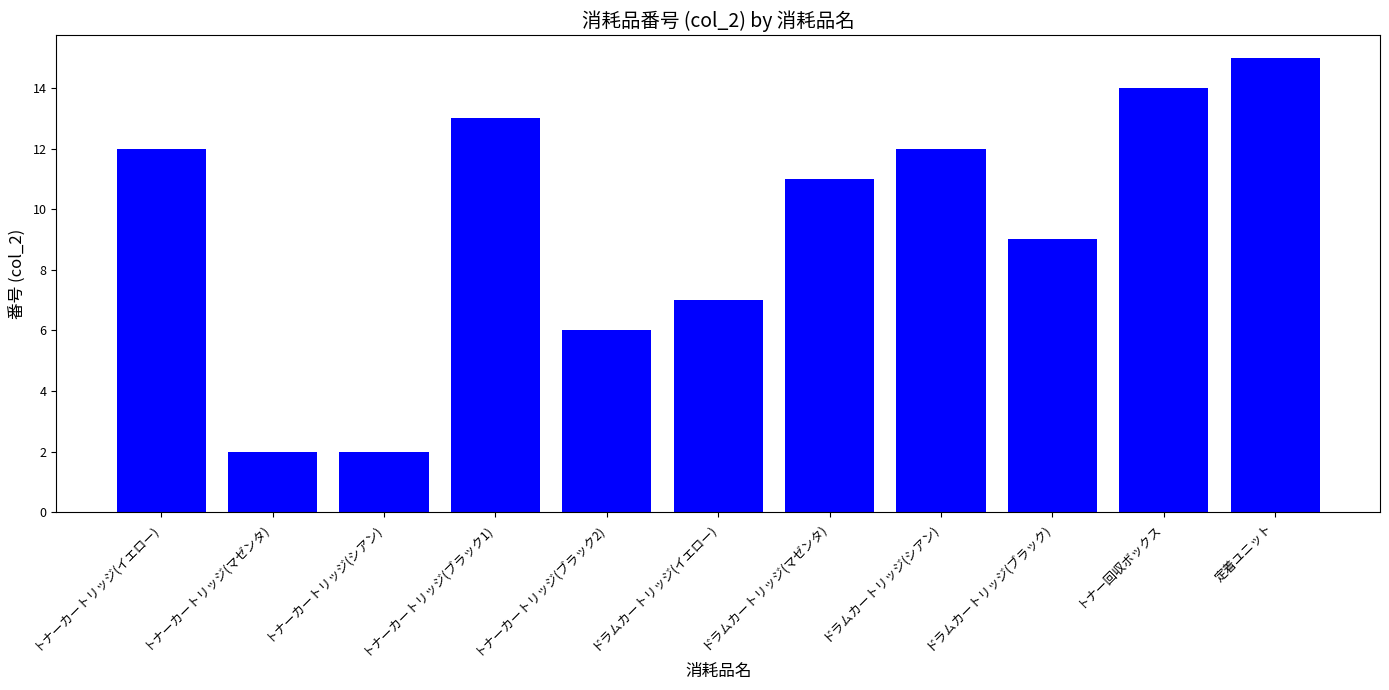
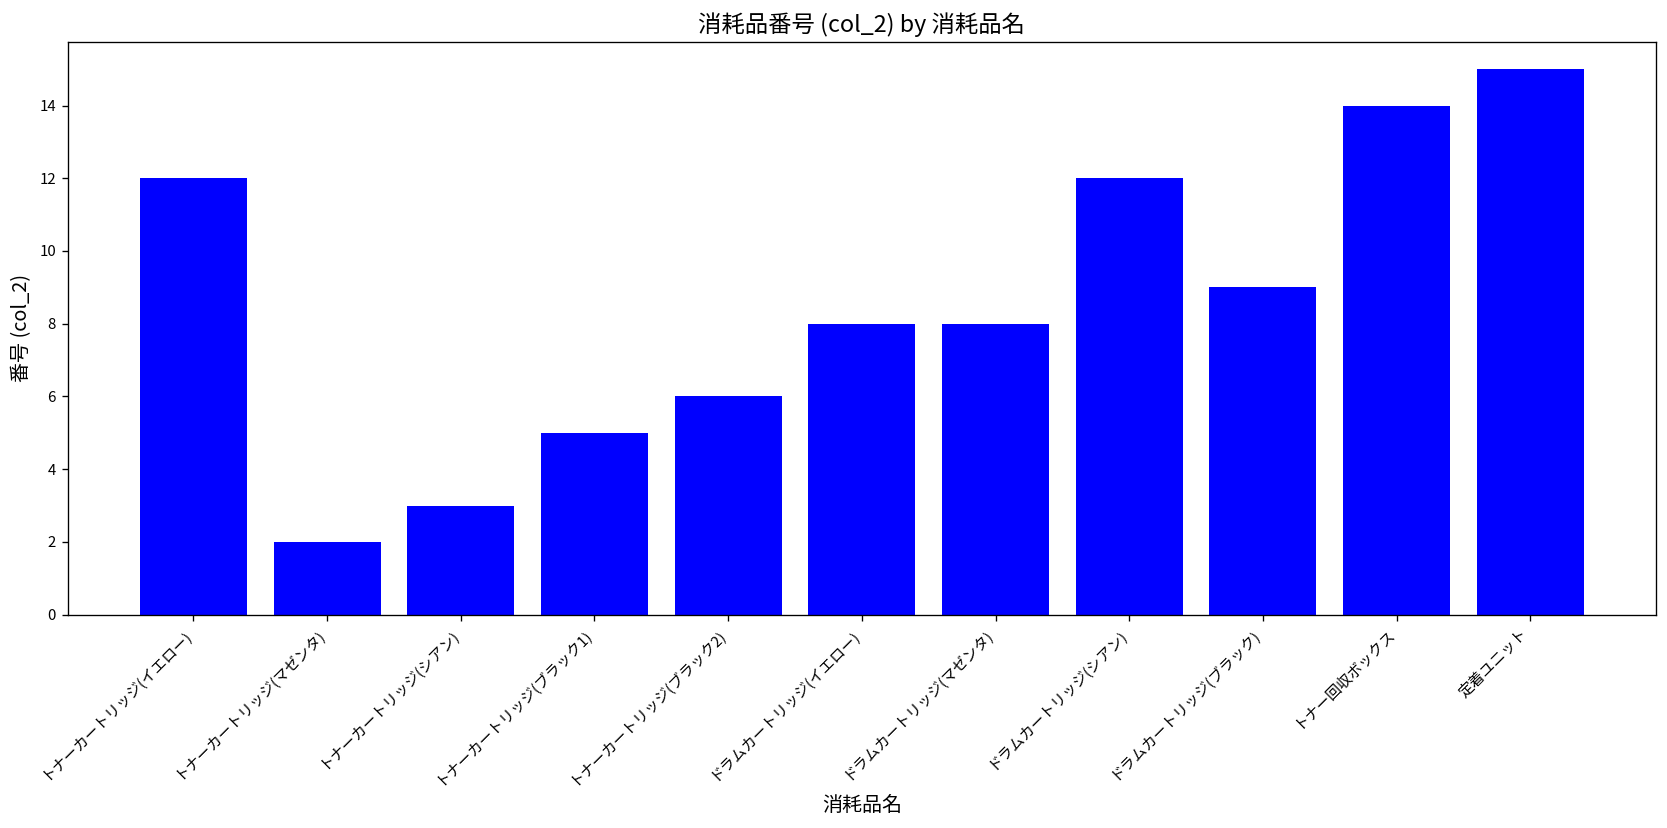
トナーカートリッジ(シアン): 2 -> 3
トナーカートリッジ(ブラック1): 13 -> 5
ドラムカートリッジ(イエロー): 7 -> 8
ドラムカートリッジ(マゼンタ): 11 -> 8
